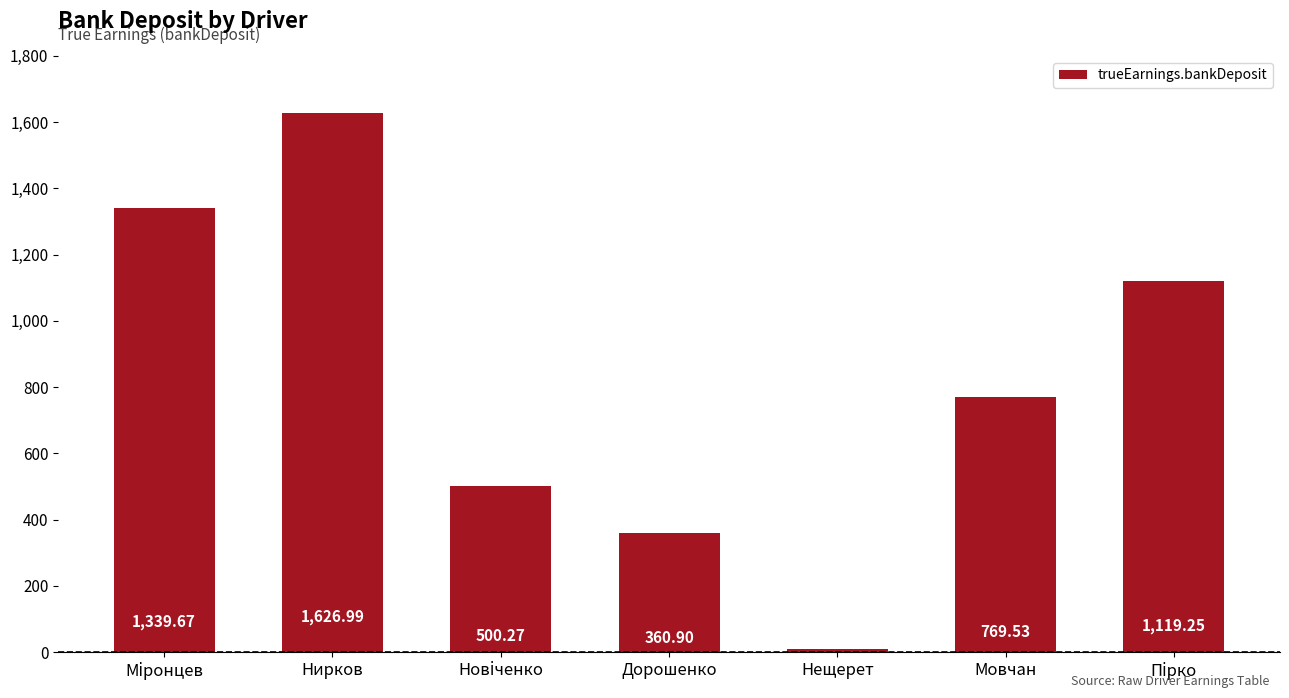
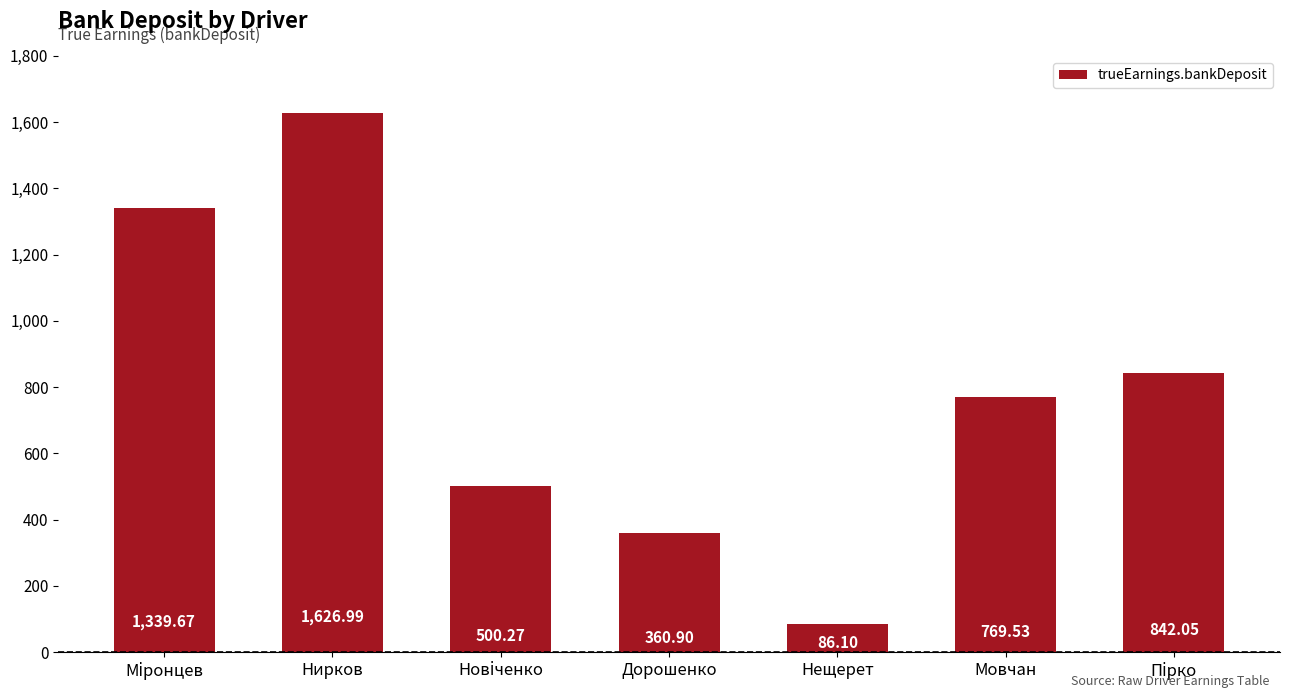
Нещерет: 10 -> 90
Пірко: 1,119.25 -> 842.05
